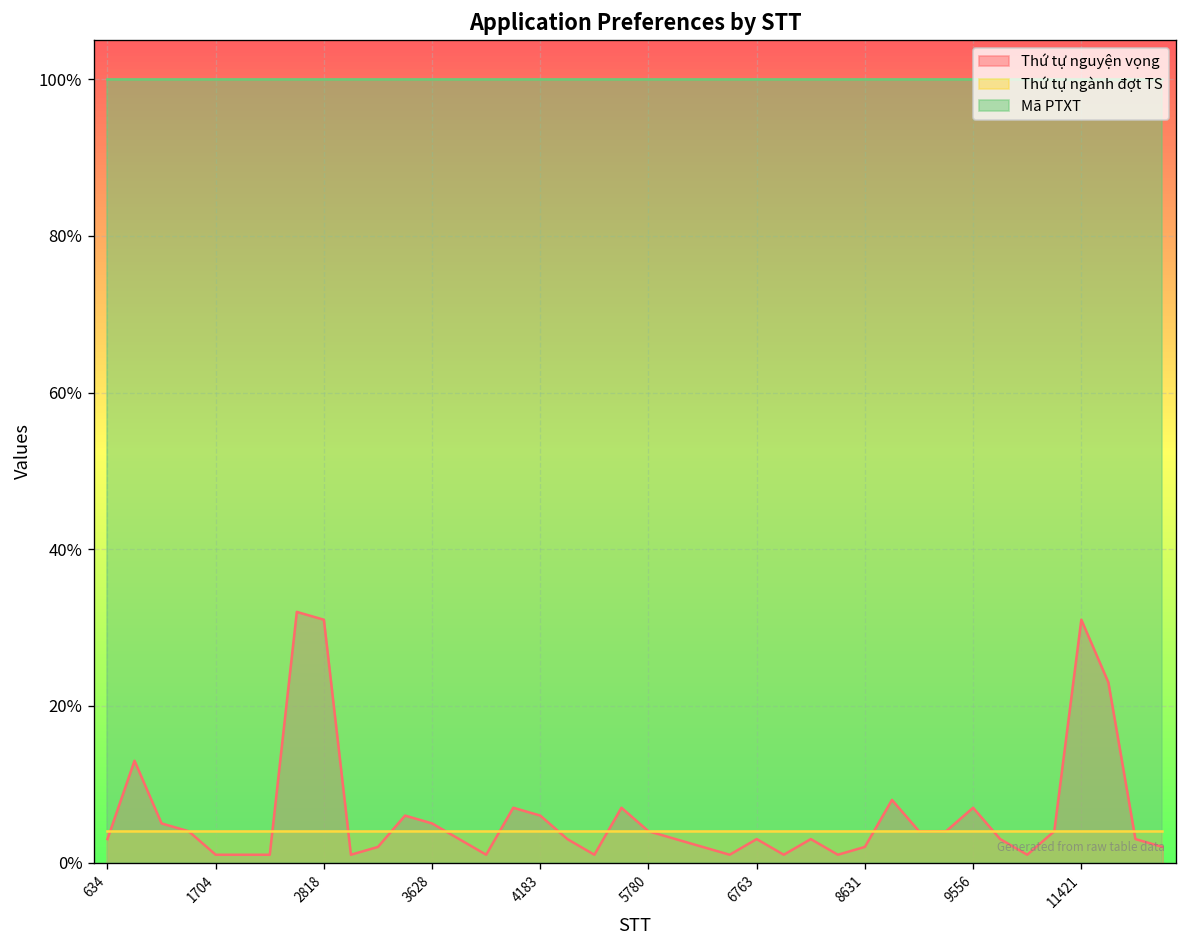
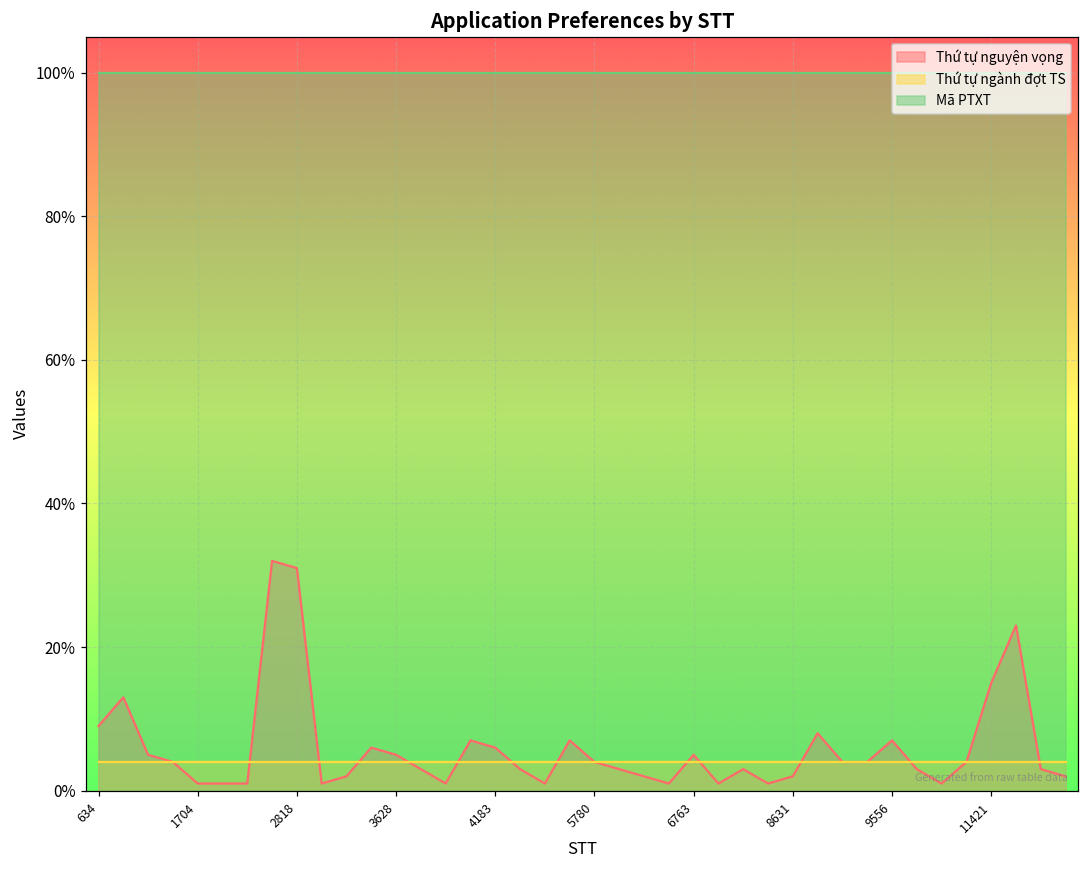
Thứ tự nguyện vọng, 634: 3% -> 9%
Thứ tự nguyện vọng, 6763: 3% -> 5%
Thứ tự nguyện vọng, 11421: 31% -> 15%
